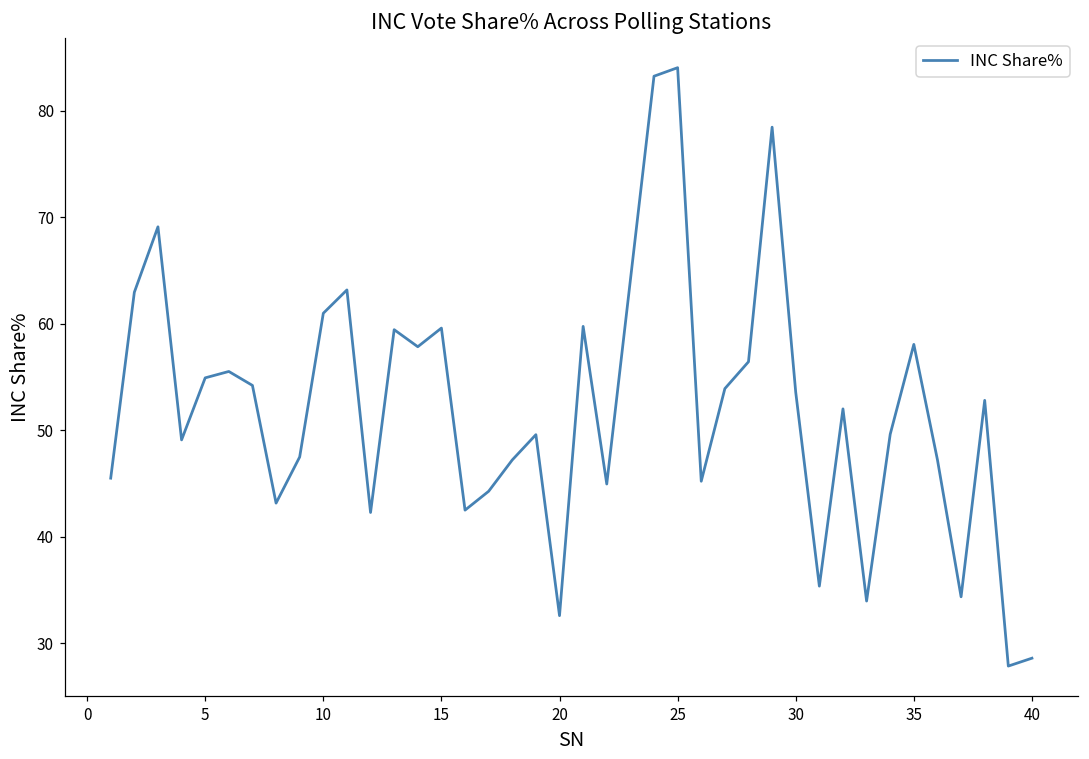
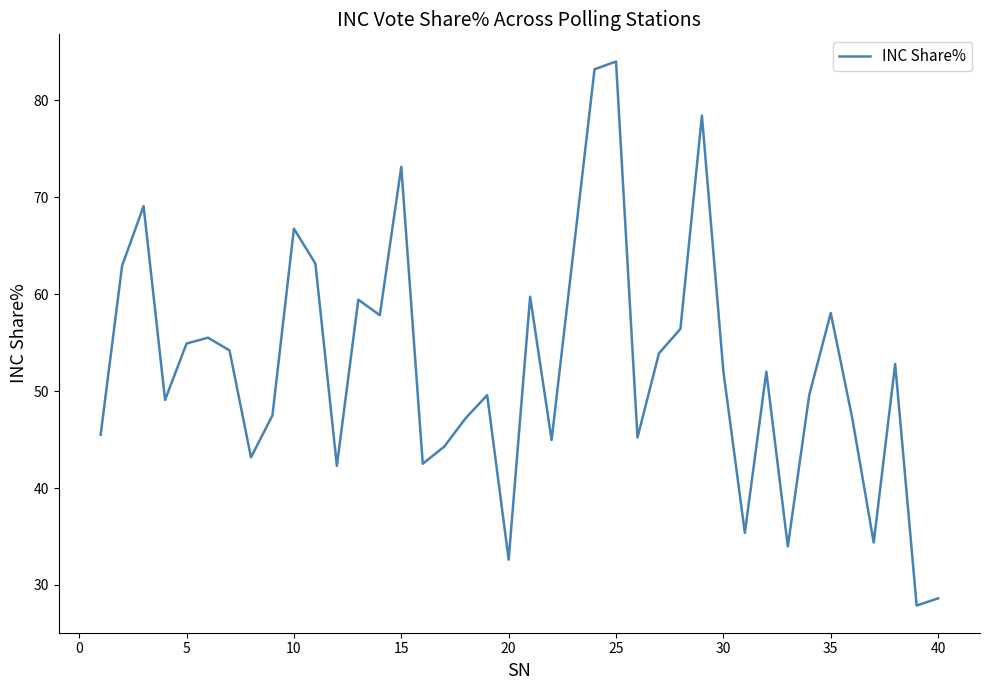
10: 61 -> 67
15: 60 -> 73
30: 54 -> 52
